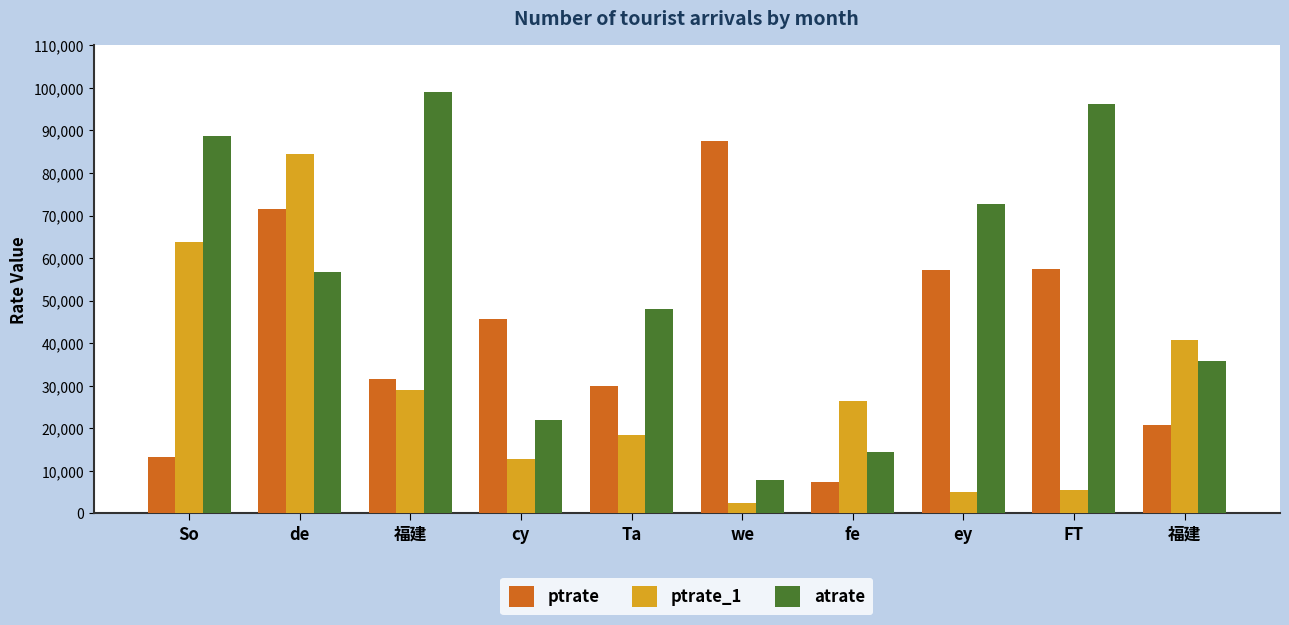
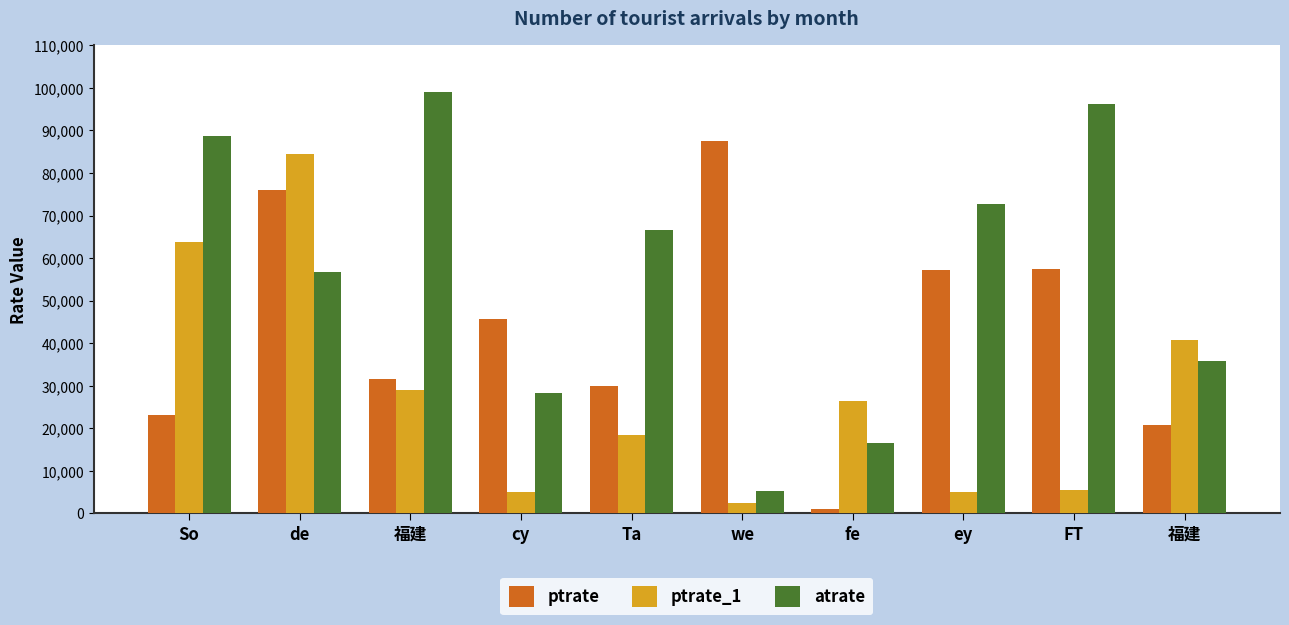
ptrate, So: 13,000 -> 23,000
ptrate, de: 72,000 -> 76,000
ptrate_1, cy: 13,000 -> 5,000
atrate, cy: 22,000 -> 28,000
atrate, Ta: 48,000 -> 67,000
atrate, we: 8,000 -> 5,000
ptrate, fe: 7,000 -> 1,000
atrate, fe: 14,000 -> 17,000
